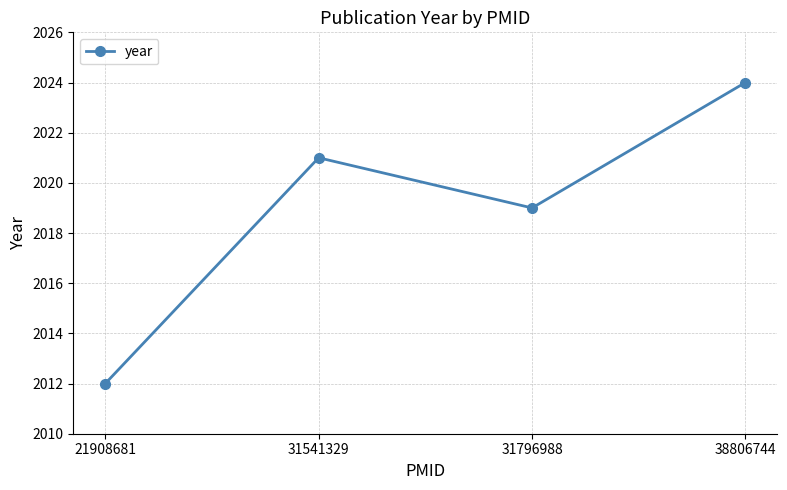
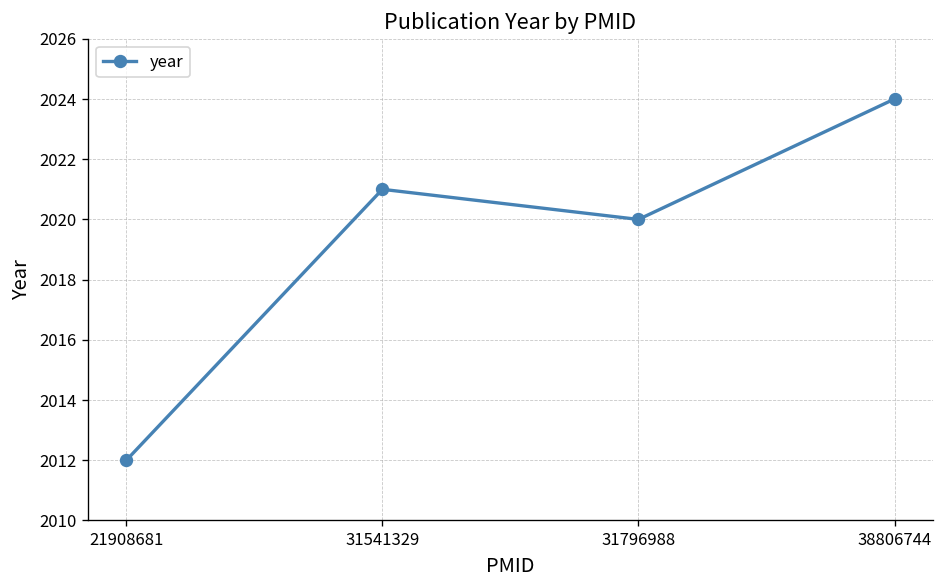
31796988: 2019 -> 2020
